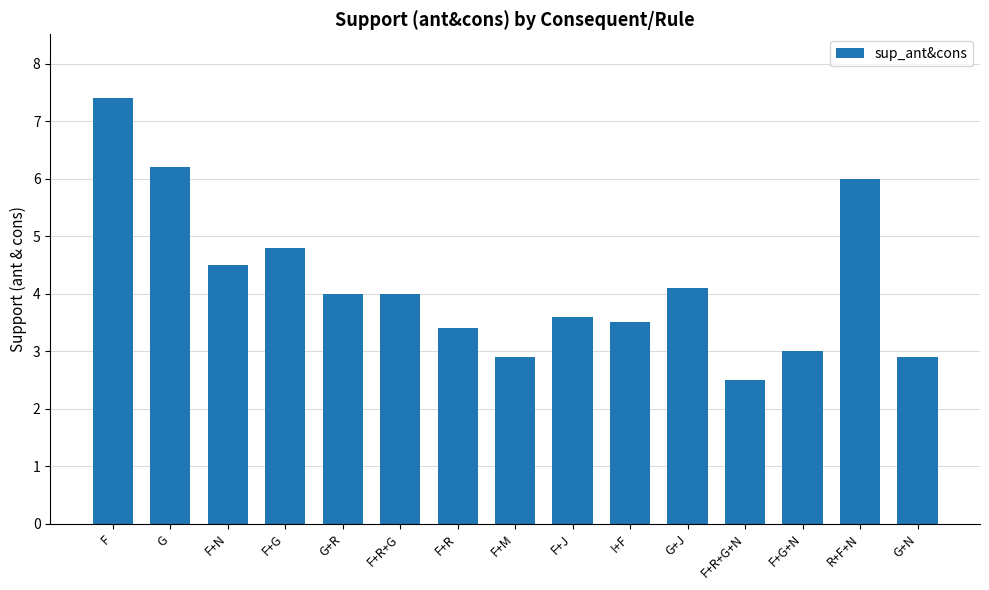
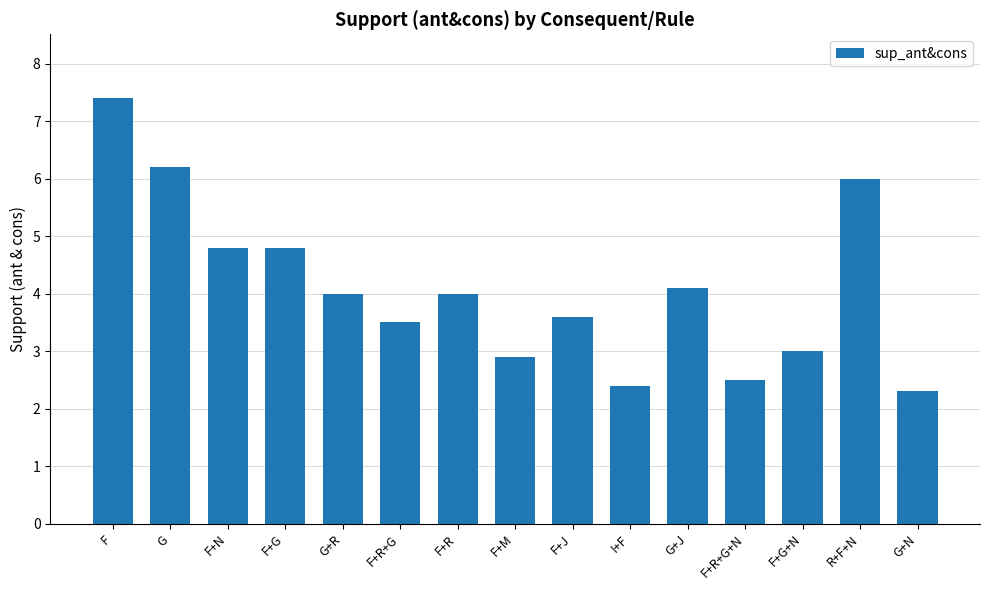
F+N: 4.5 -> 4.8
F+R+G: 4.0 -> 3.5
F+R: 3.4 -> 4.0
I+F: 3.5 -> 2.4
G+N: 2.9 -> 2.3
